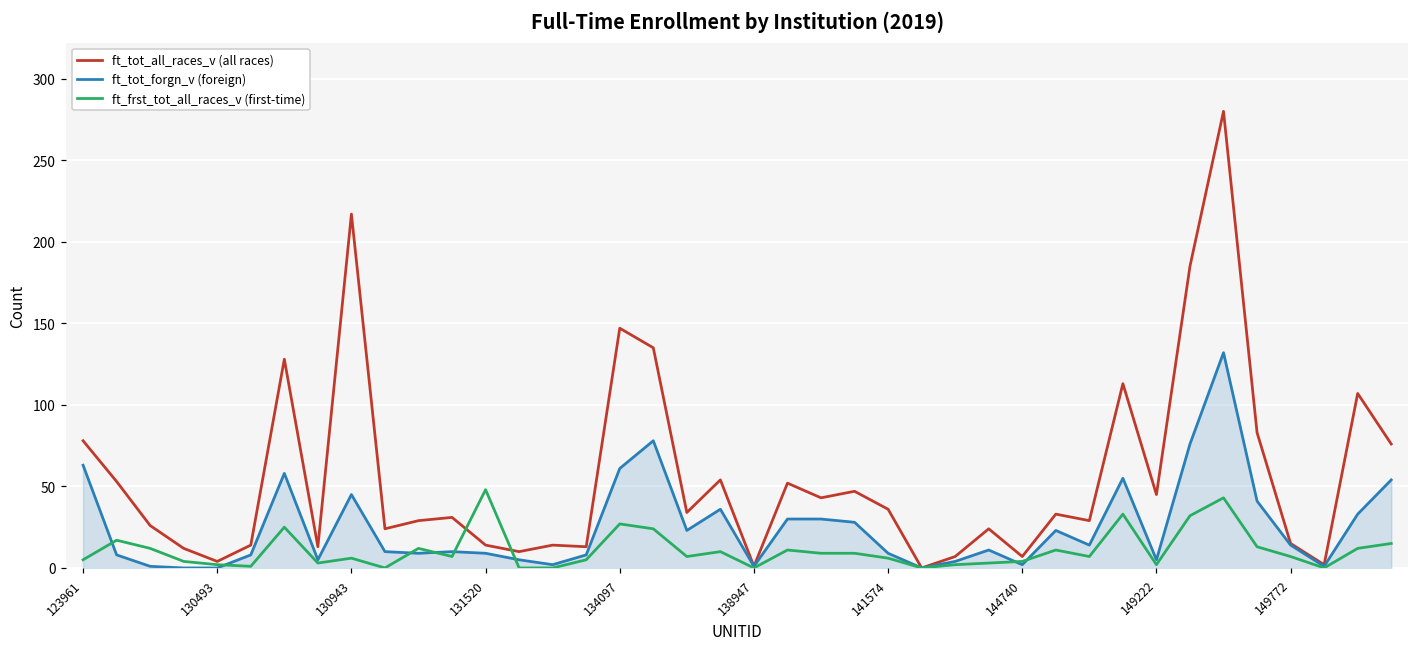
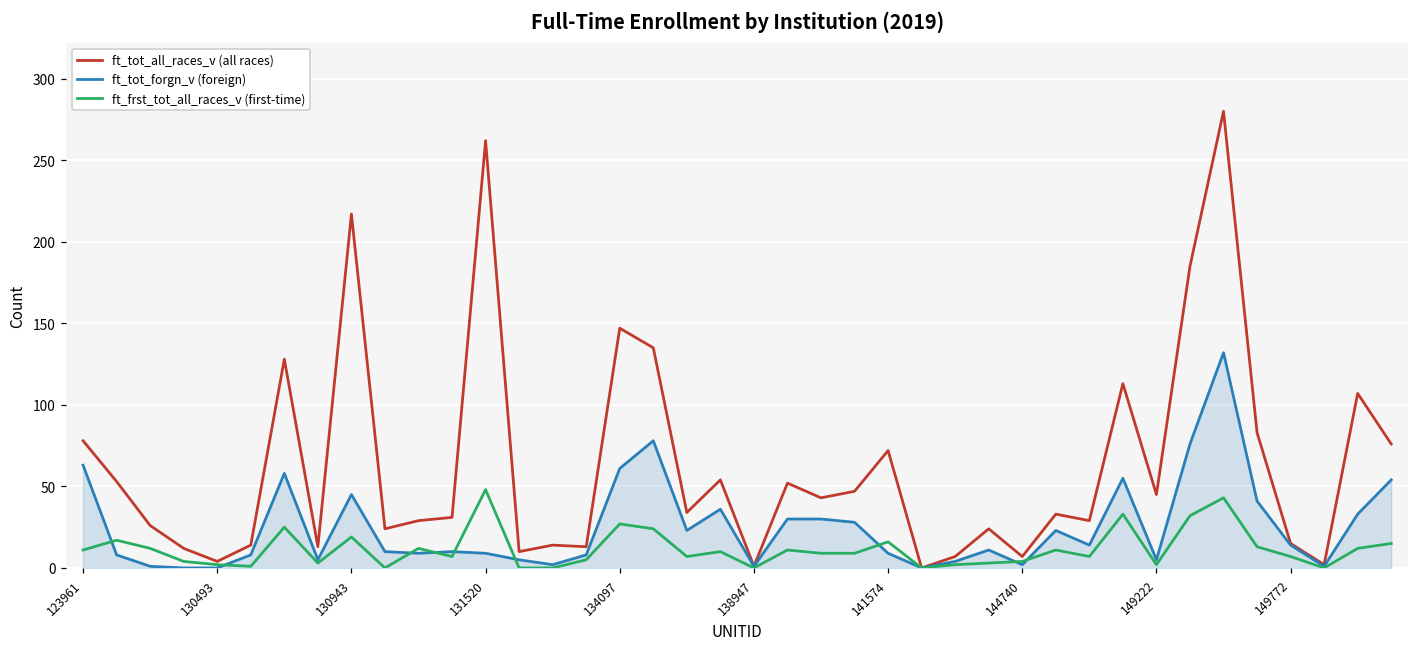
ft_frst_tot_all_races_v (first-time), 123961: 5 -> 11
ft_frst_tot_all_races_v (first-time), 130943: 6 -> 19
ft_tot_all_races_v (all races), 131520: 14 -> 262
ft_tot_all_races_v (all races), 141574: 36 -> 72
ft_frst_tot_all_races_v (first-time), 141574: 6 -> 16
